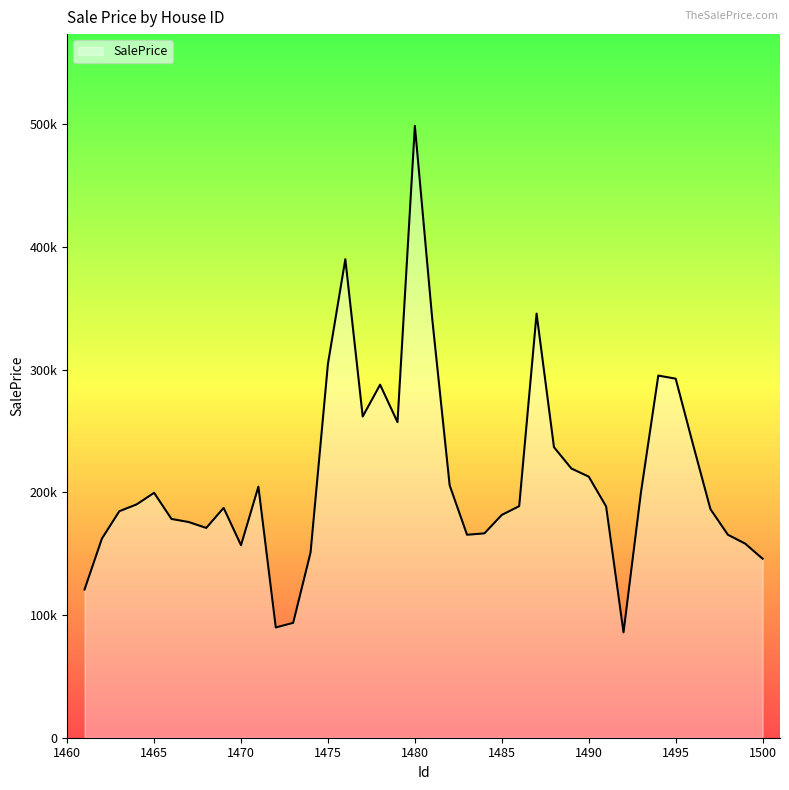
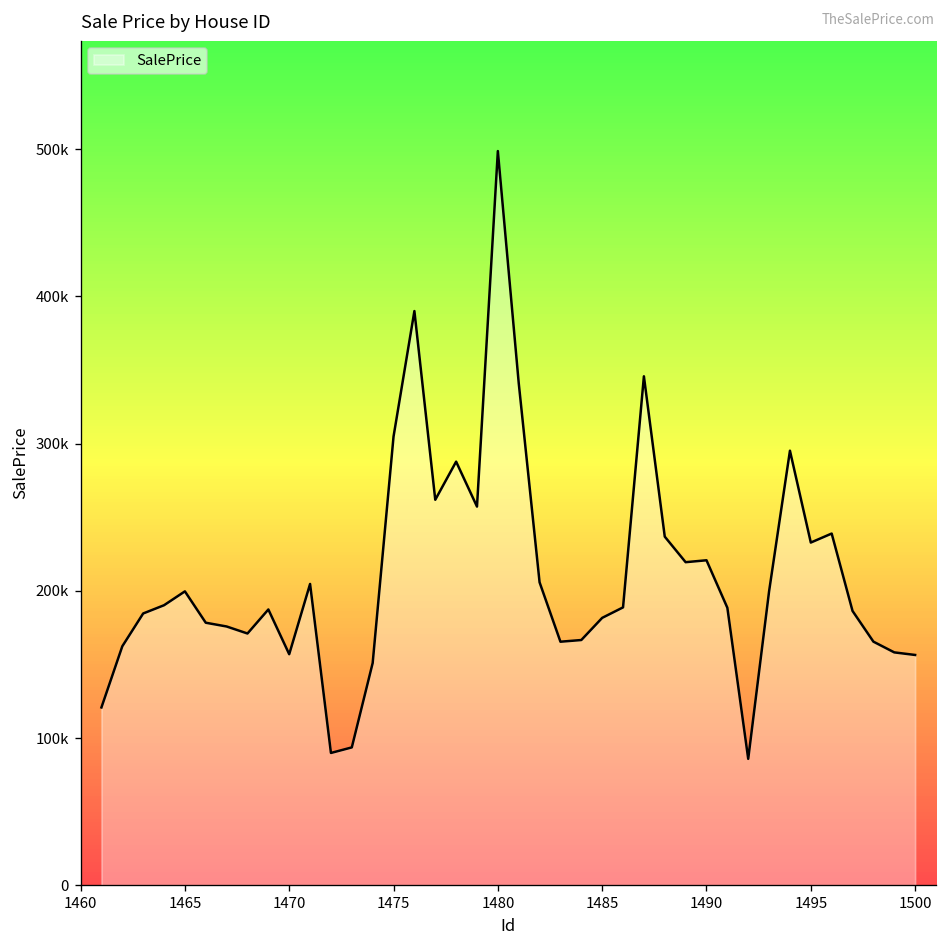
1490: 213000 -> 221000
1495: 293000 -> 233000
1500: 146000 -> 156000
